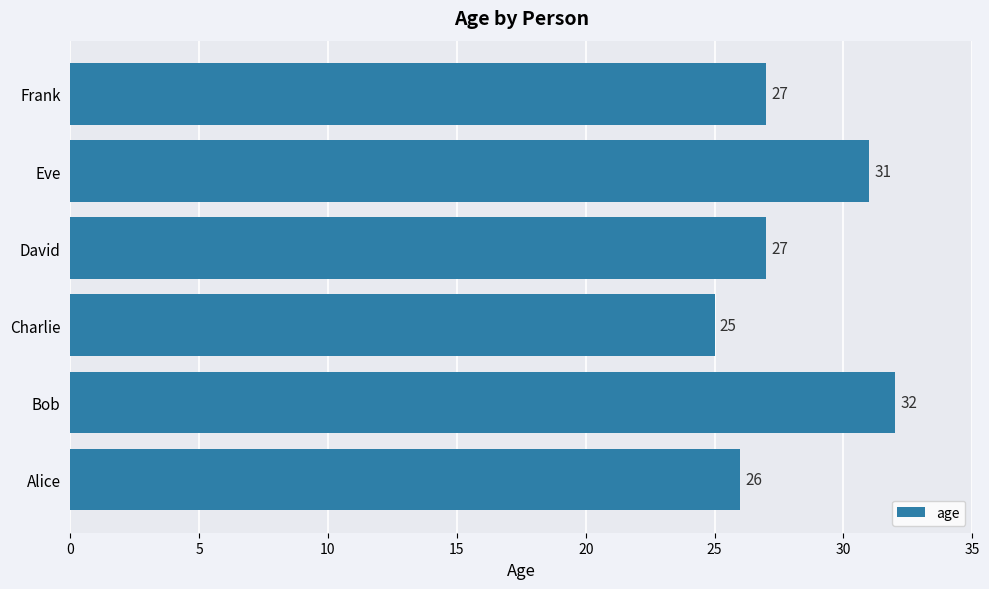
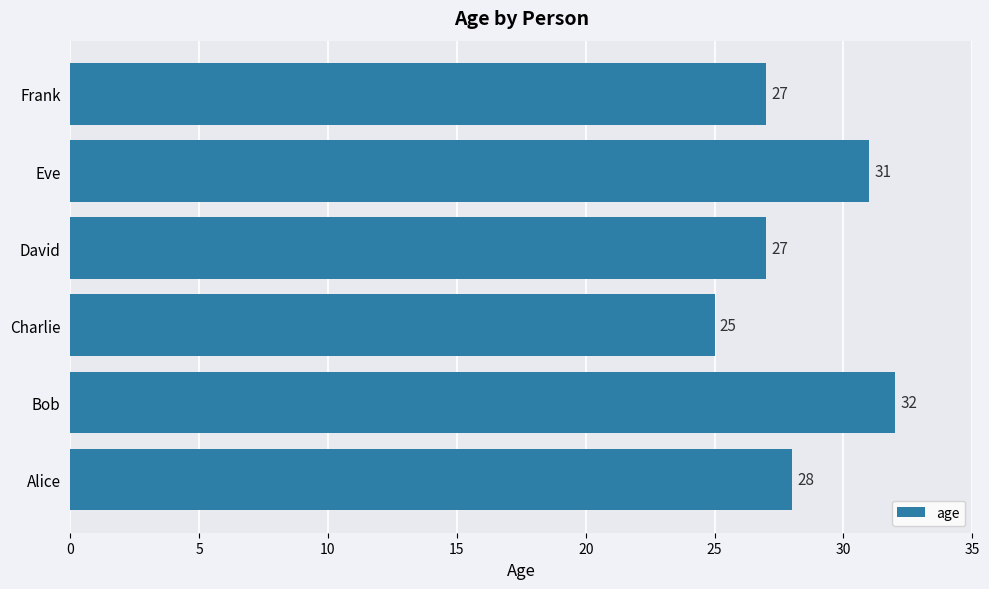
Alice: 26 -> 28
